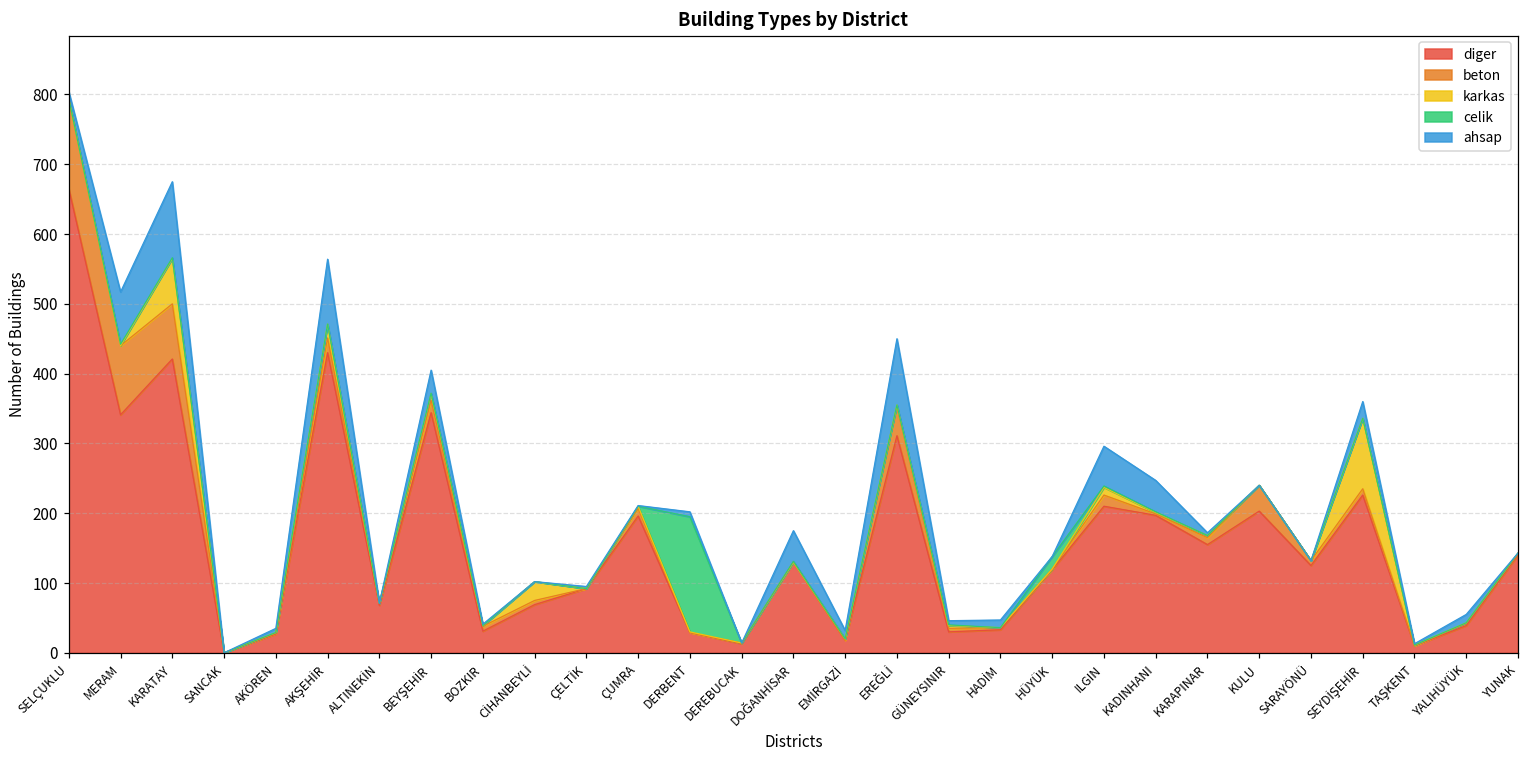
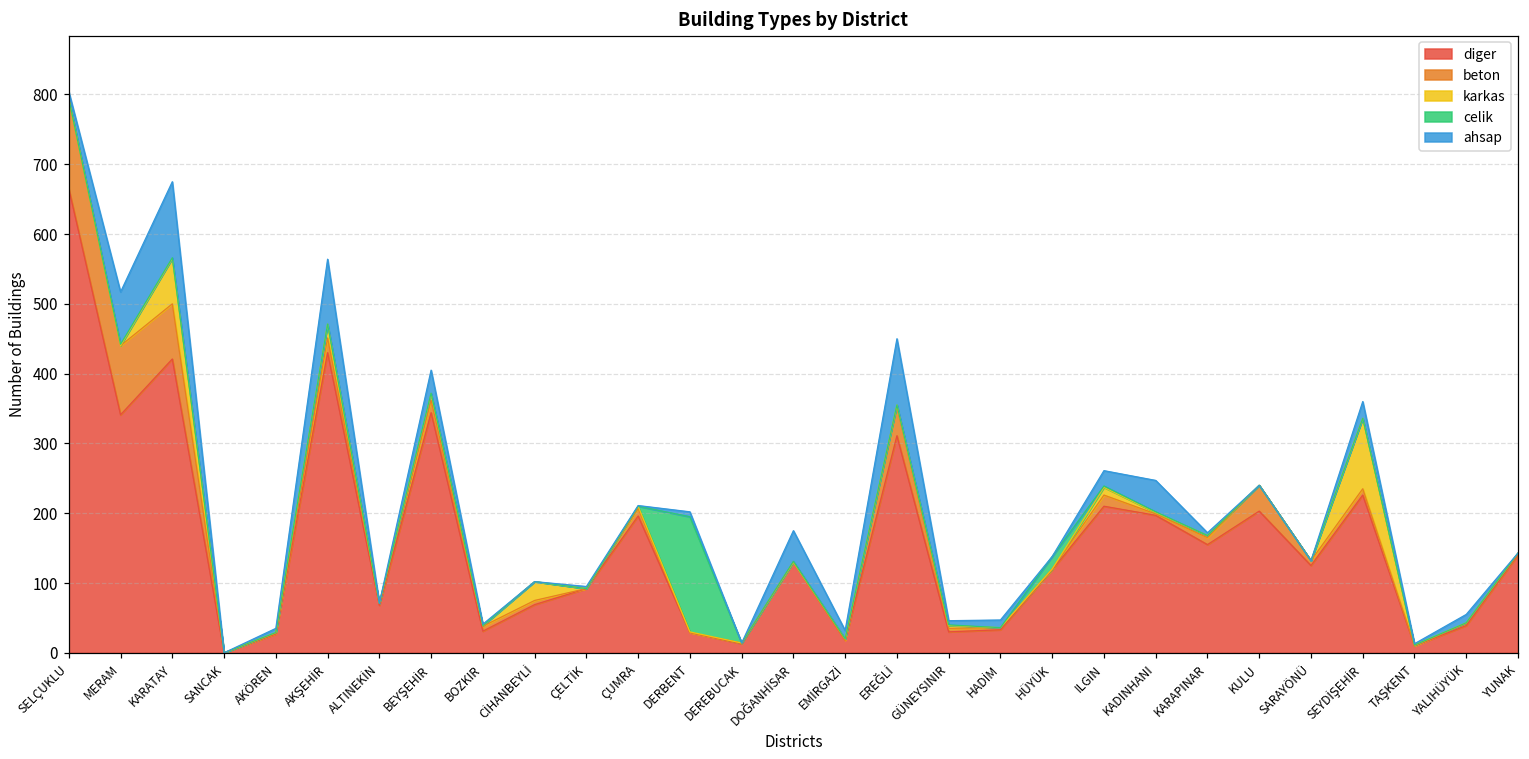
ahsap, ILGIN: 60 -> 20
